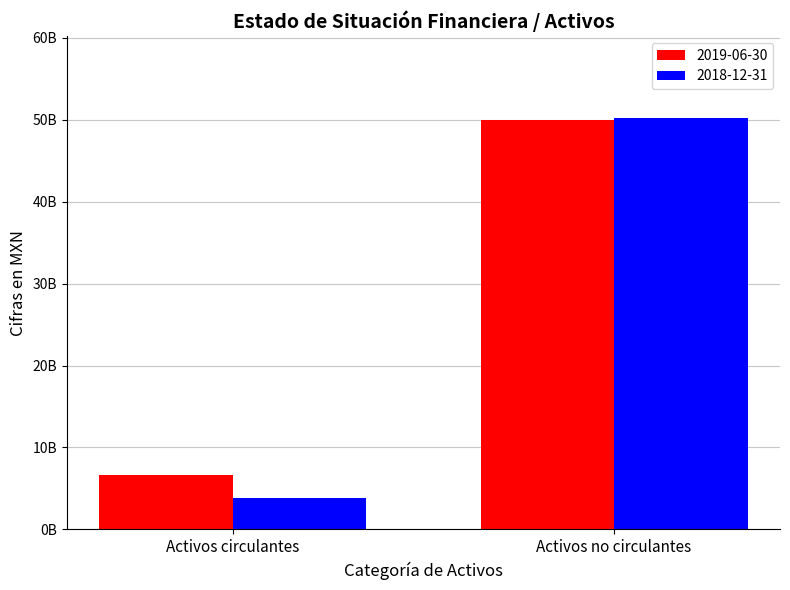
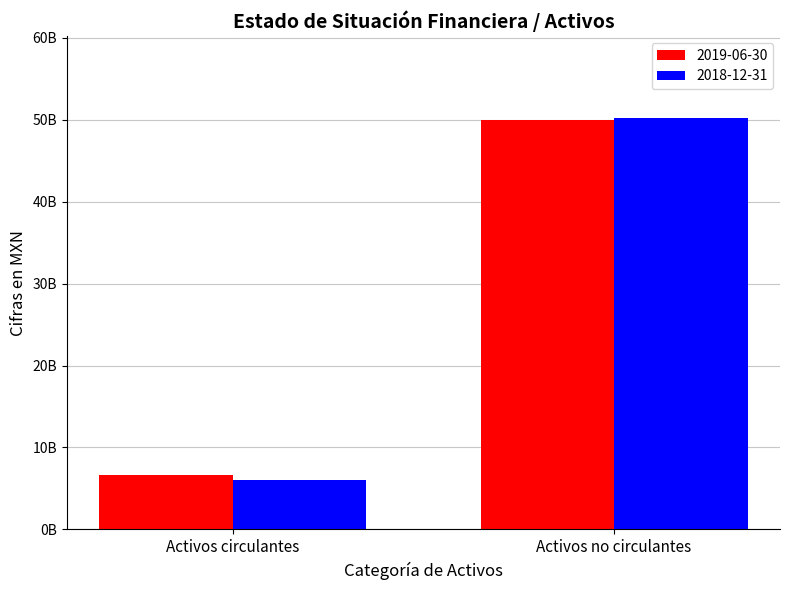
2018-12-31, Activos circulantes: 4000000000 -> 6000000000
